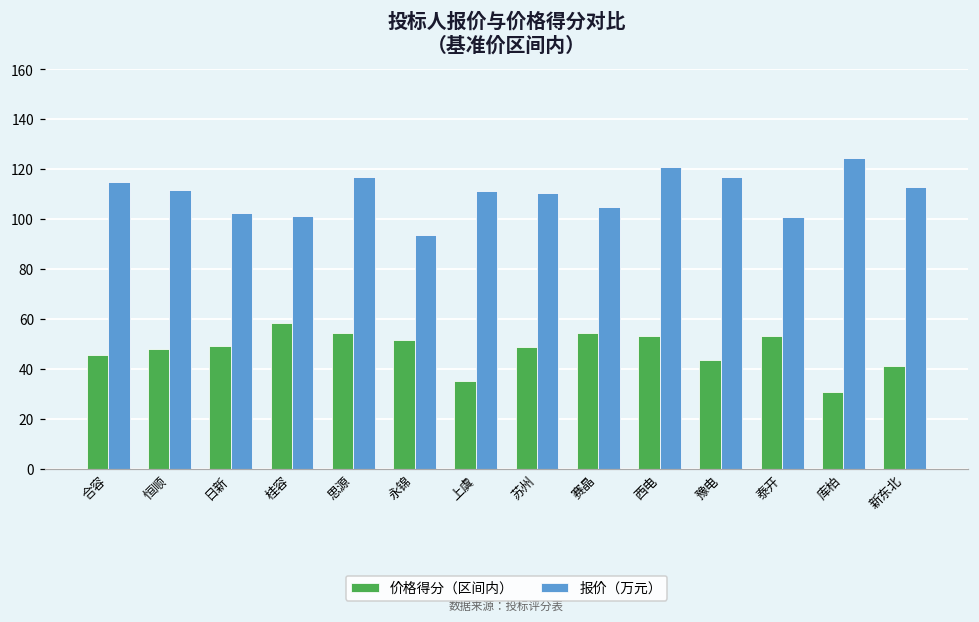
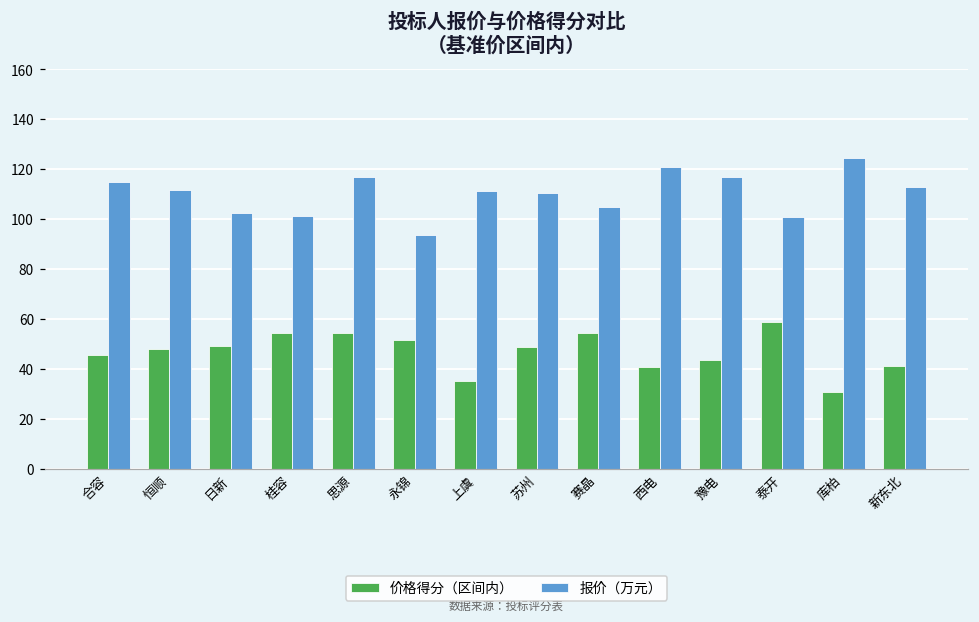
价格得分（区间内）, 桂容: 59 -> 54
价格得分（区间内）, 西电: 53 -> 41
价格得分（区间内）, 泰开: 53 -> 59
